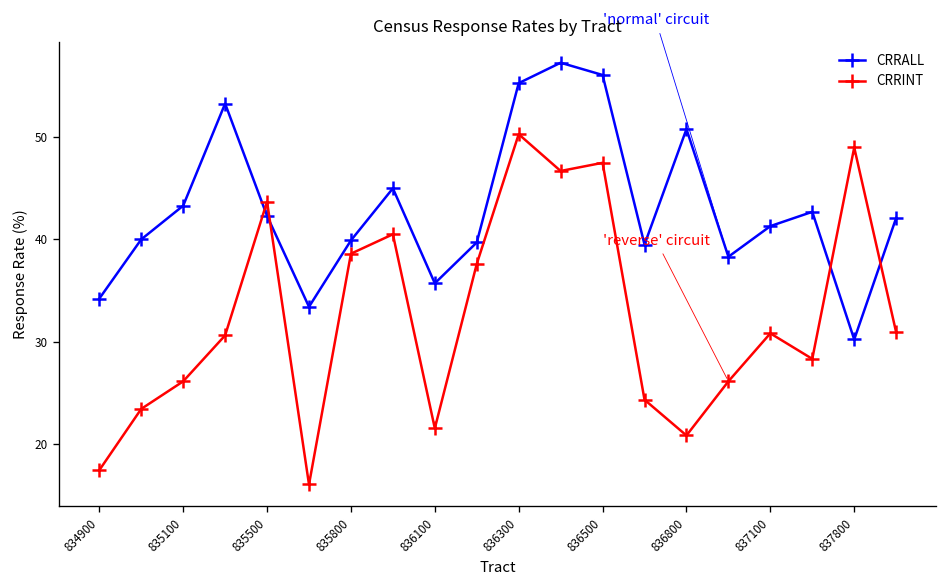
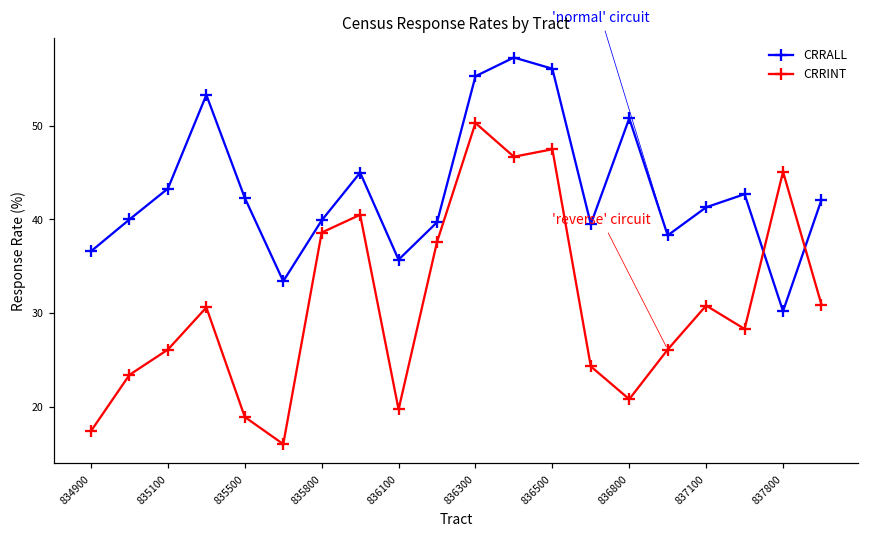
CRRALL, 834900: 34 -> 37
CRRINT, 835500: 44 -> 19
CRRINT, 836100: 22 -> 20
CRRINT, 837800: 49 -> 45
